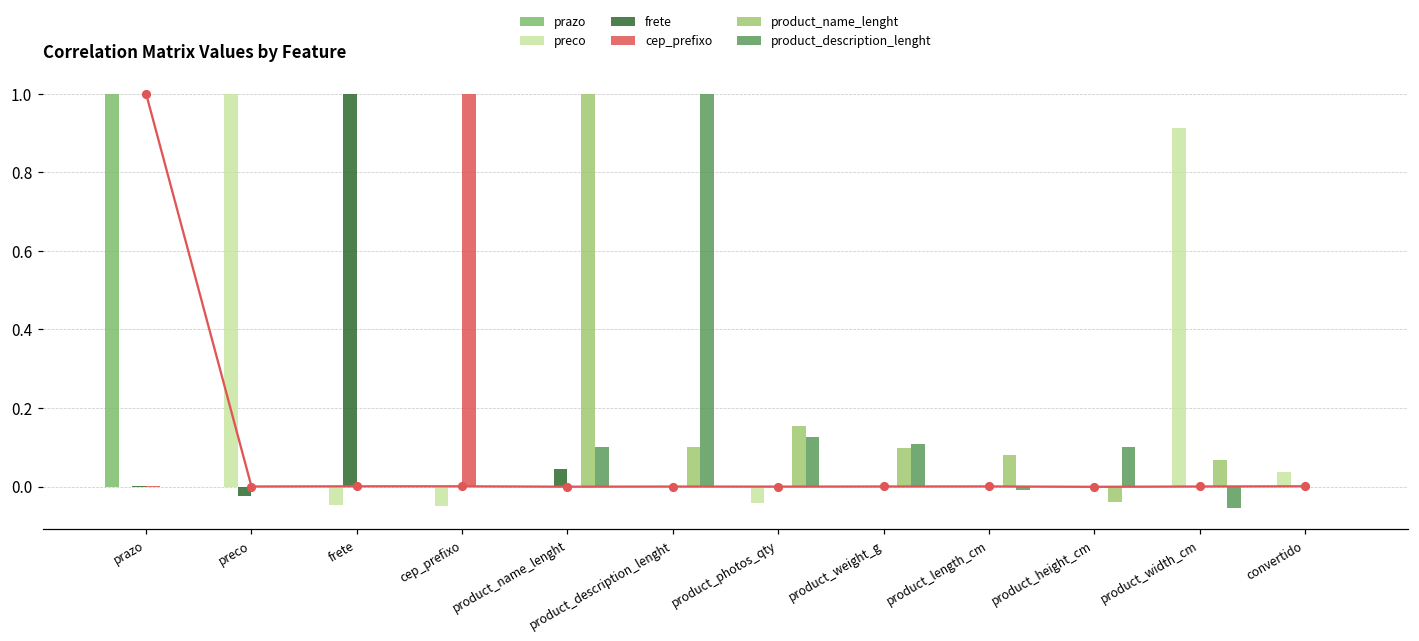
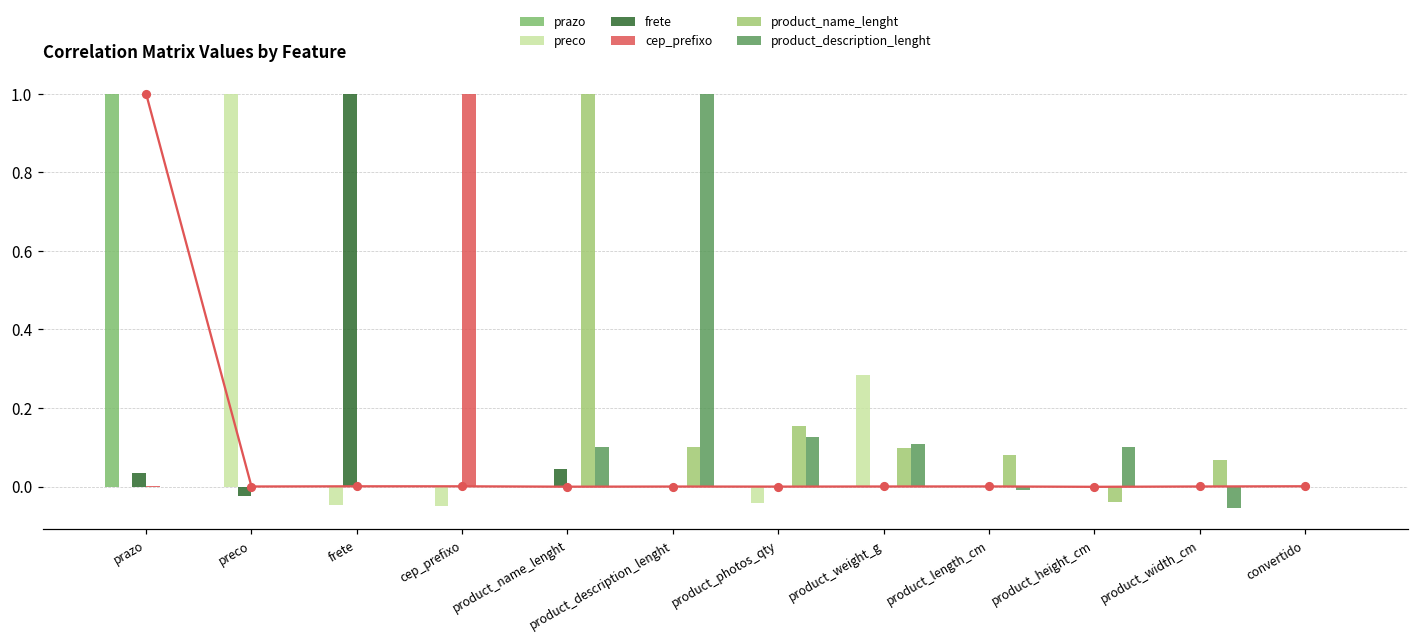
frete, prazo: 0.00 -> 0.04
preco, product_weight_g: 0.00 -> 0.28
preco, product_width_cm: 0.91 -> 0.00
preco, convertido: 0.04 -> 0.00
